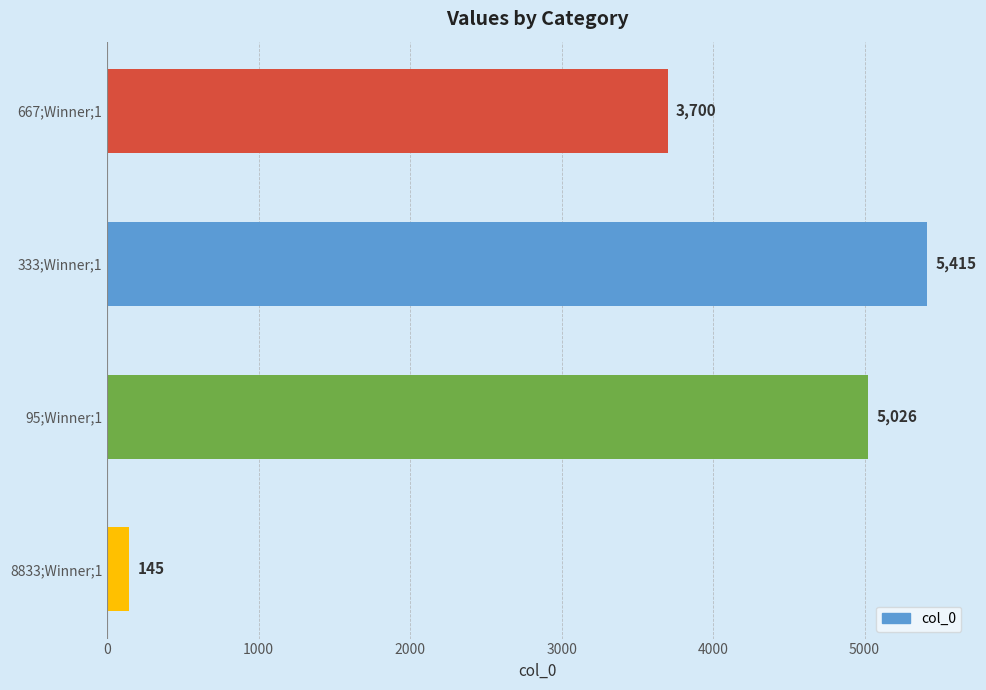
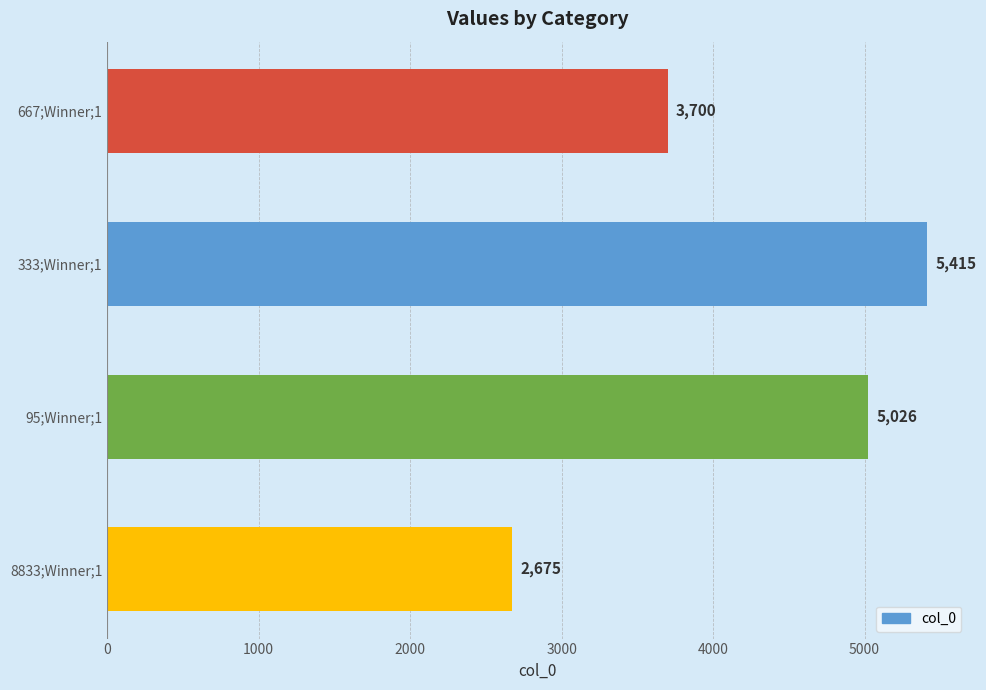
8833;Winner;1: 145 -> 2,675
